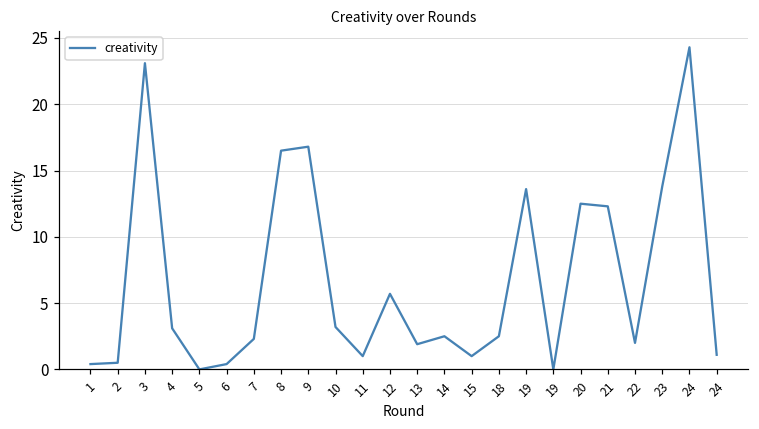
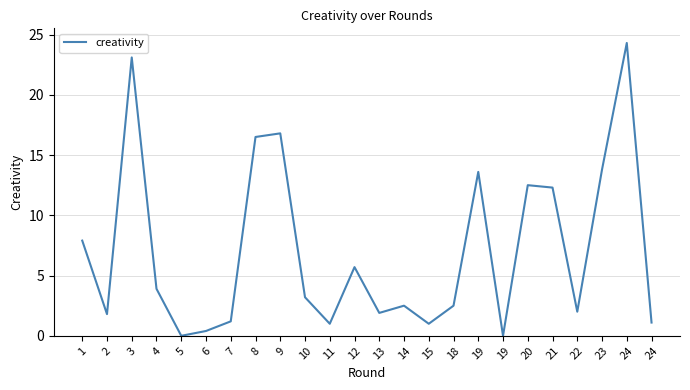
1: 0.4 -> 7.9
2: 0.5 -> 1.8
4: 3.1 -> 3.9
7: 2.3 -> 1.2
